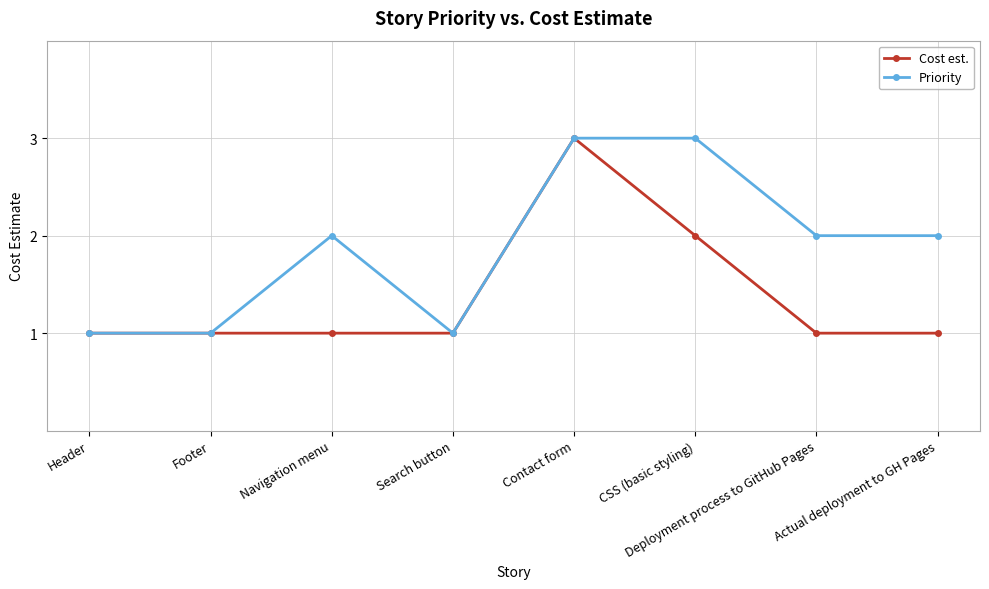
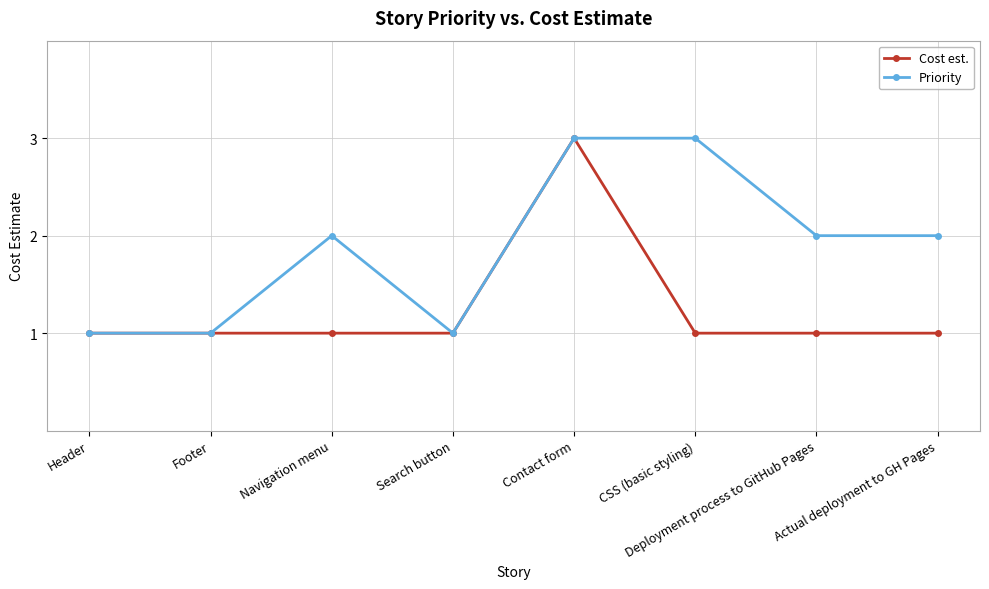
Cost est., CSS (basic styling): 2 -> 1
